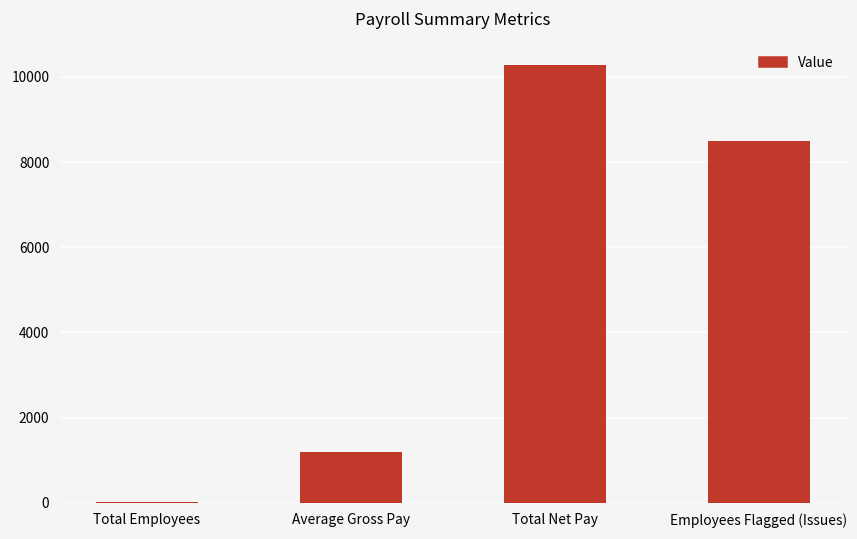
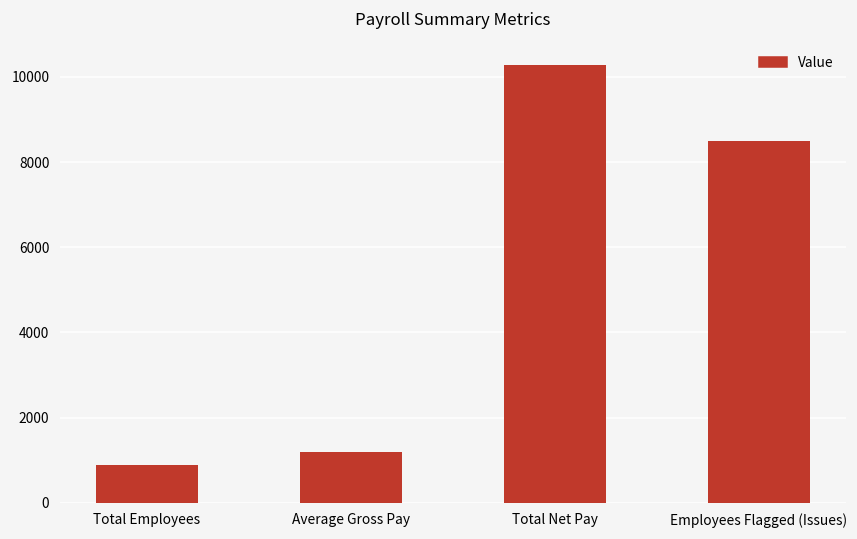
Total Employees: 0 -> 900
